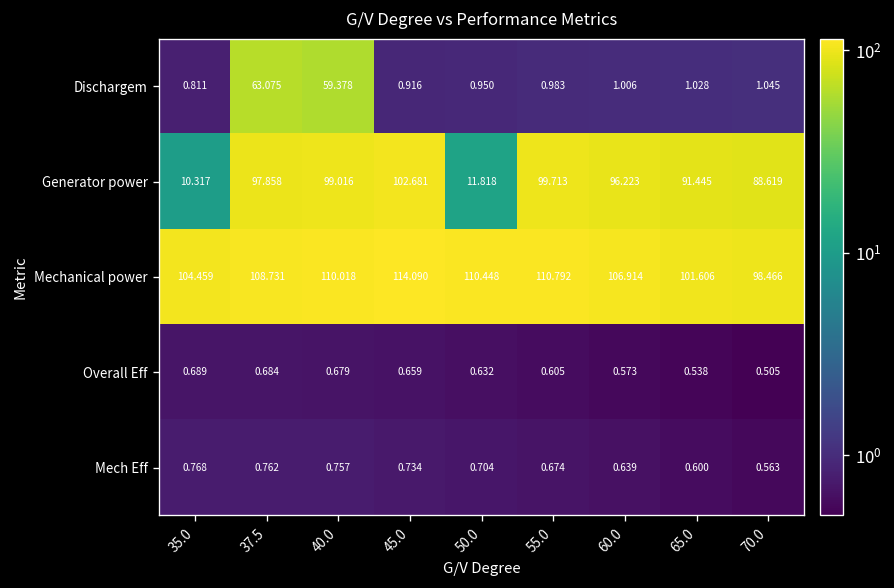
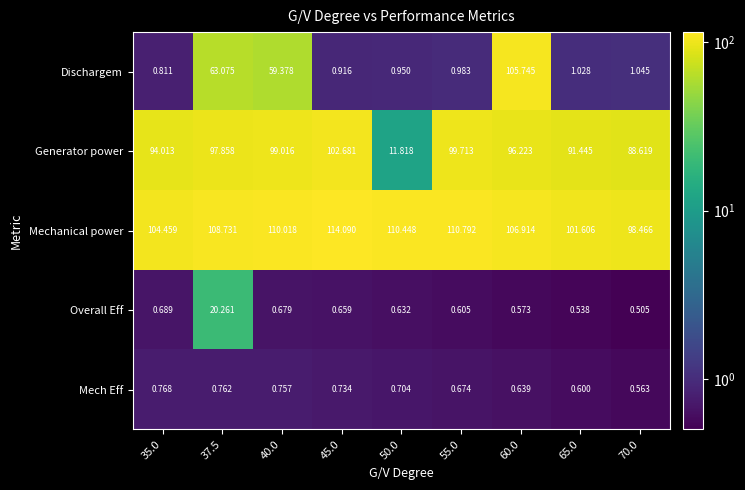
Dischargem, 60.0: 1.006 -> 105.745
Generator power, 35.0: 10.317 -> 94.013
Overall Eff, 37.5: 0.684 -> 20.261
